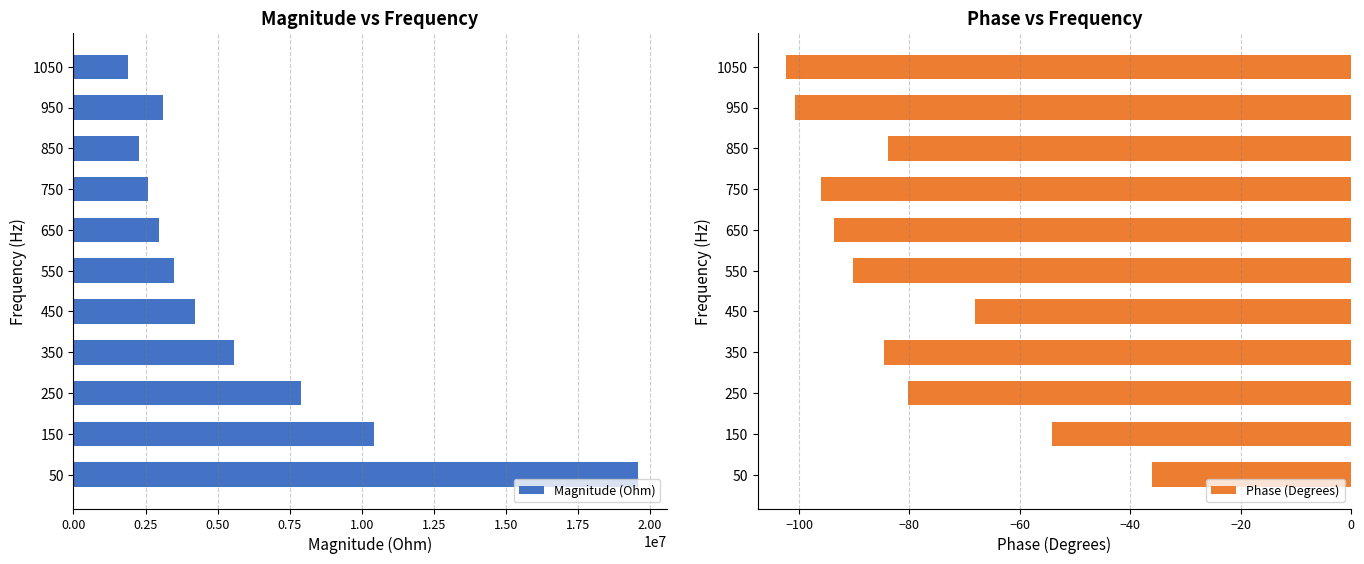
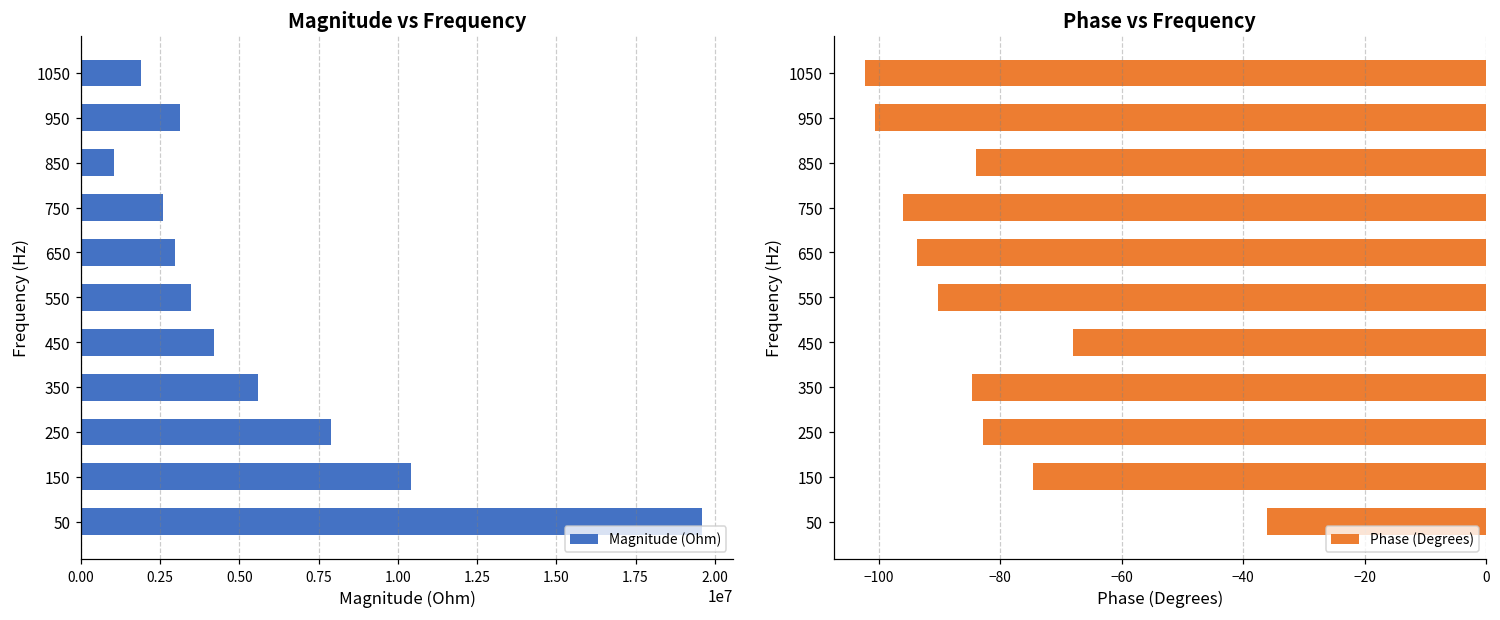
Magnitude vs Frequency, 850: 2300000 -> 1000000
Phase vs Frequency, 250: -80 -> -83
Phase vs Frequency, 150: -54 -> -75
